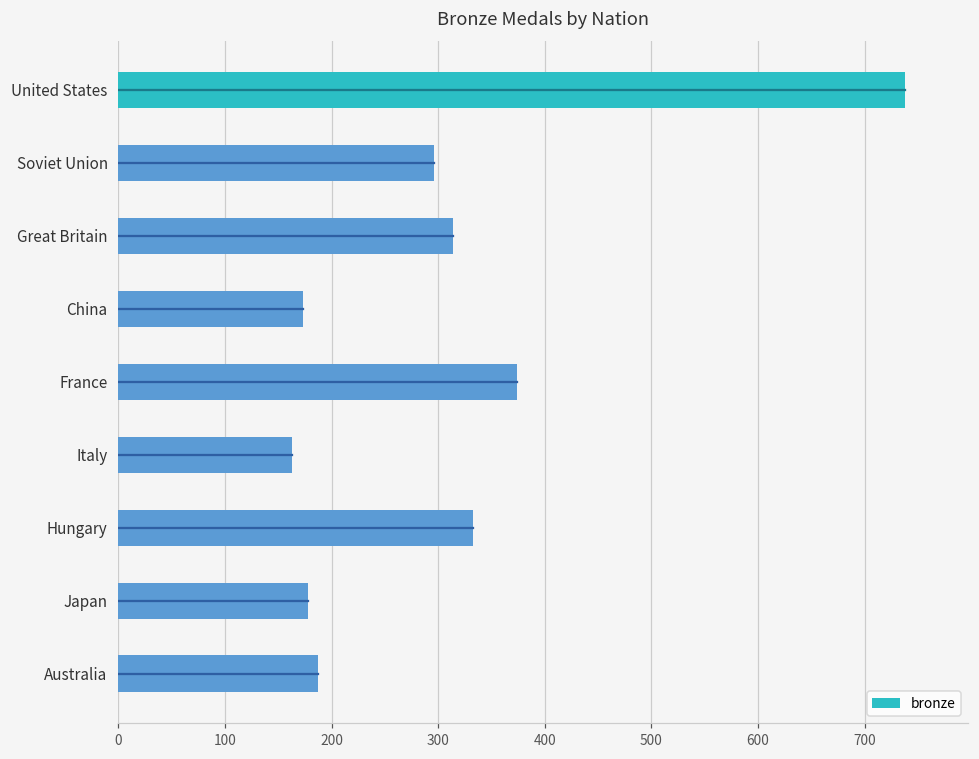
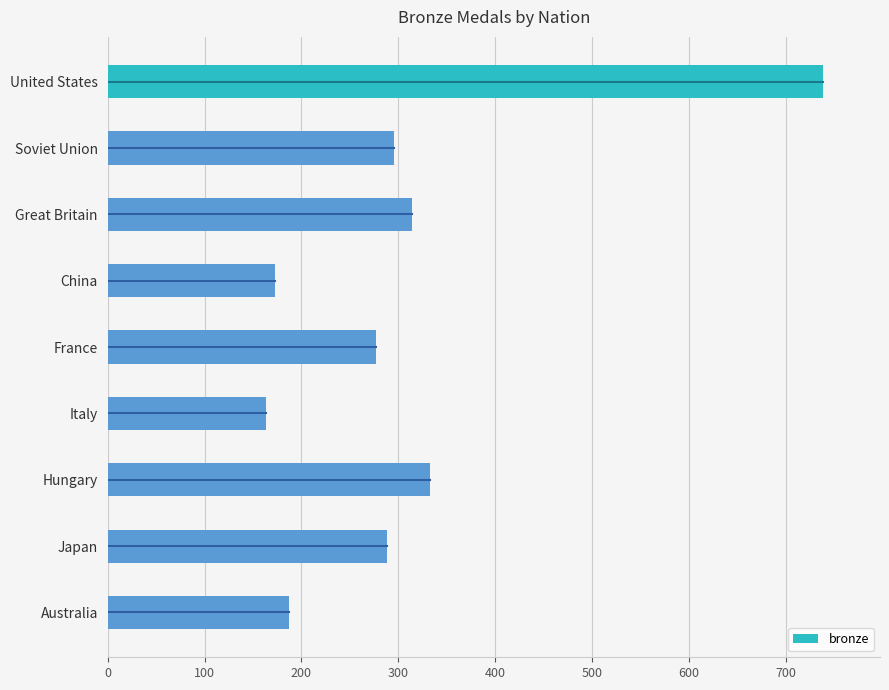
bronze, France: 370 -> 280
bronze, Japan: 180 -> 290
